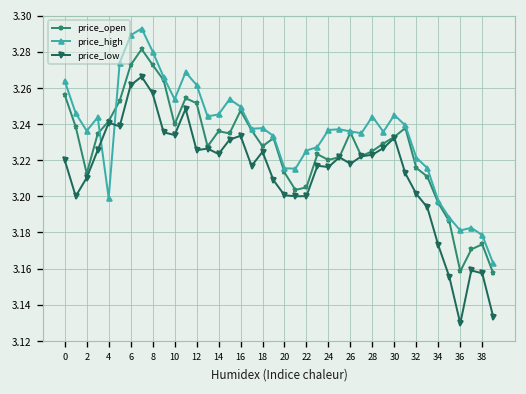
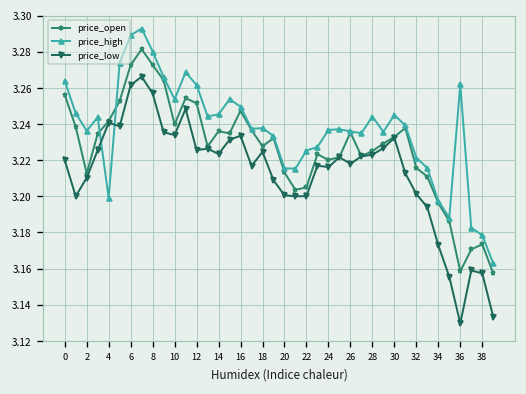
price_high, 36: 3.181 -> 3.262
